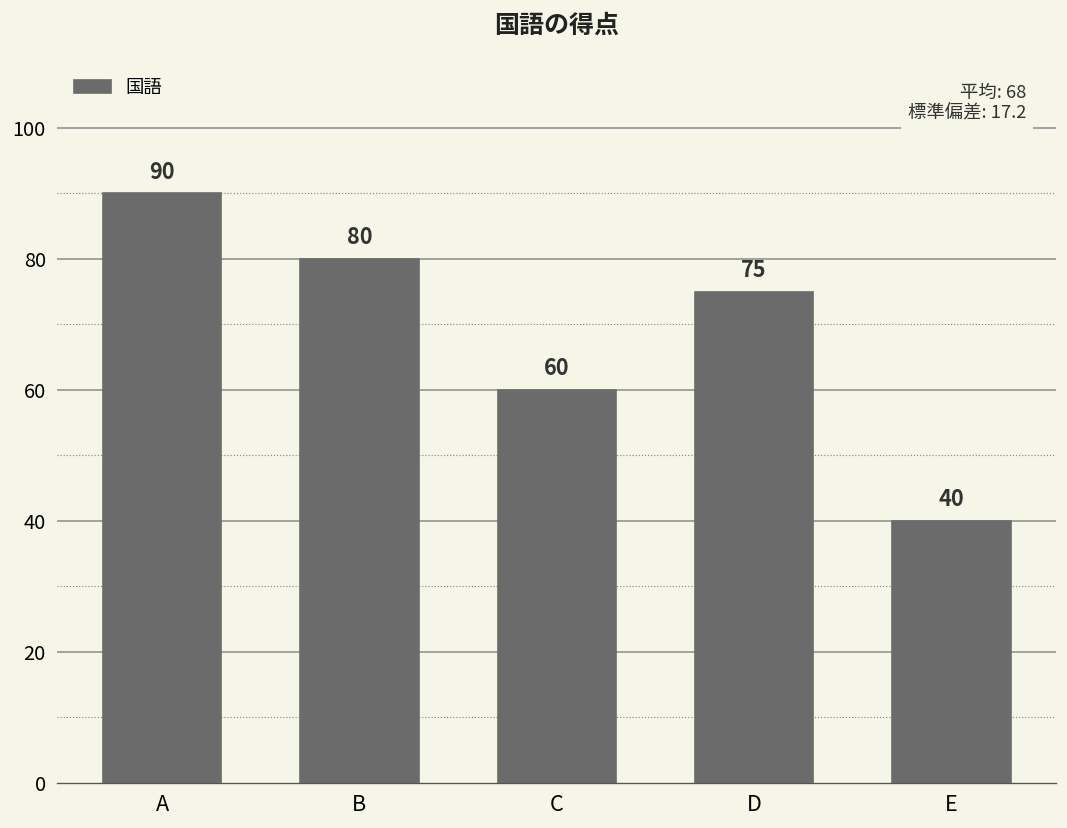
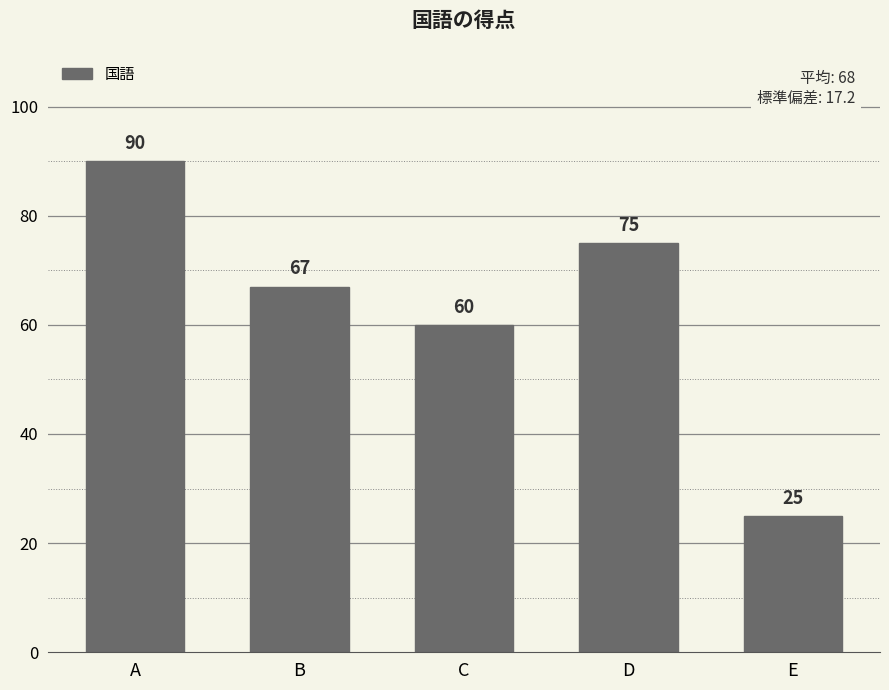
B: 80 -> 67
E: 40 -> 25
